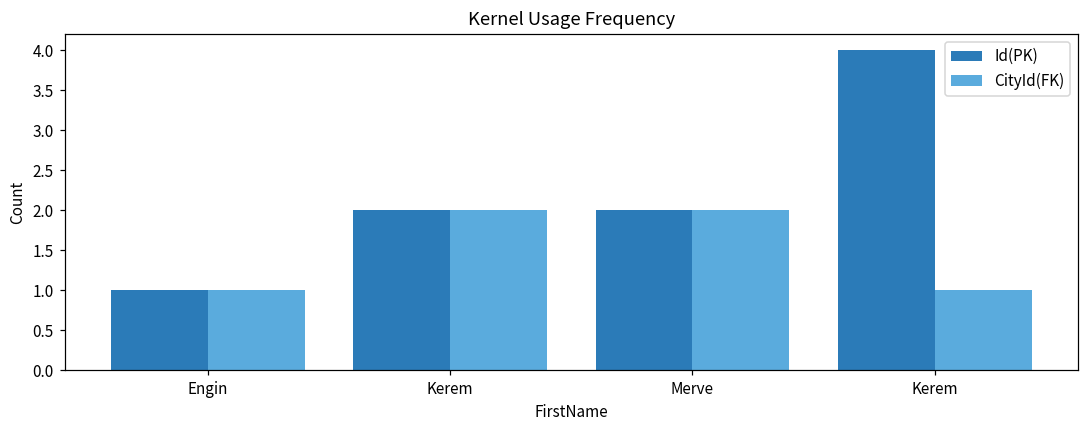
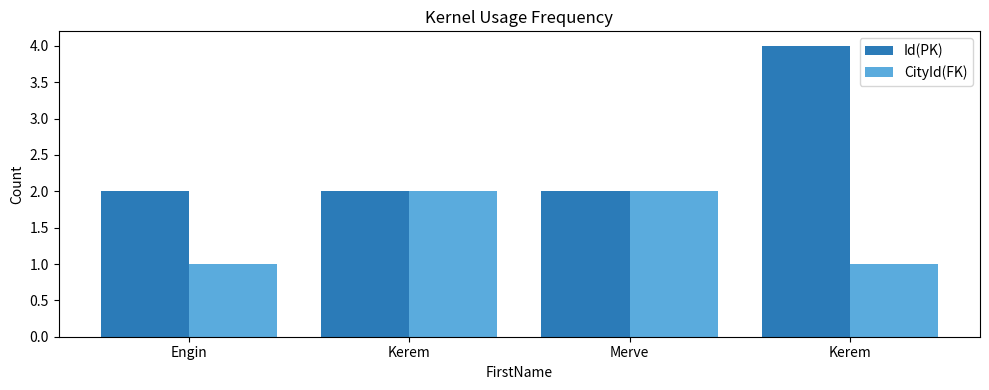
Id(PK), Engin: 1 -> 2
